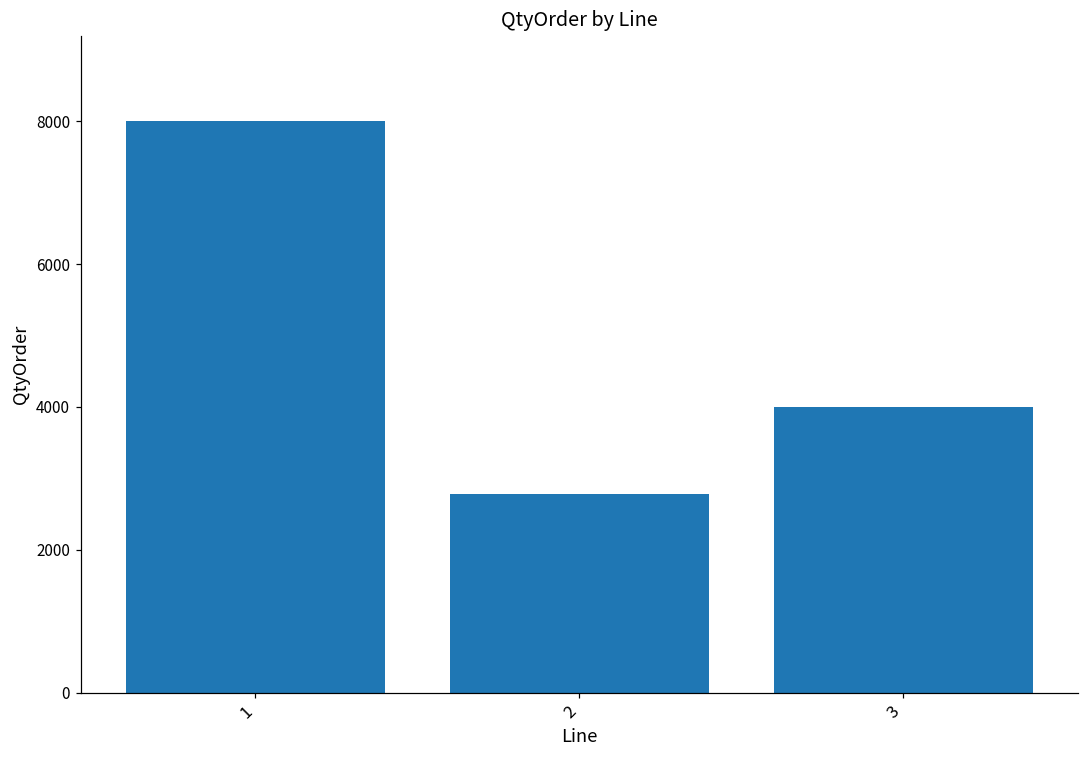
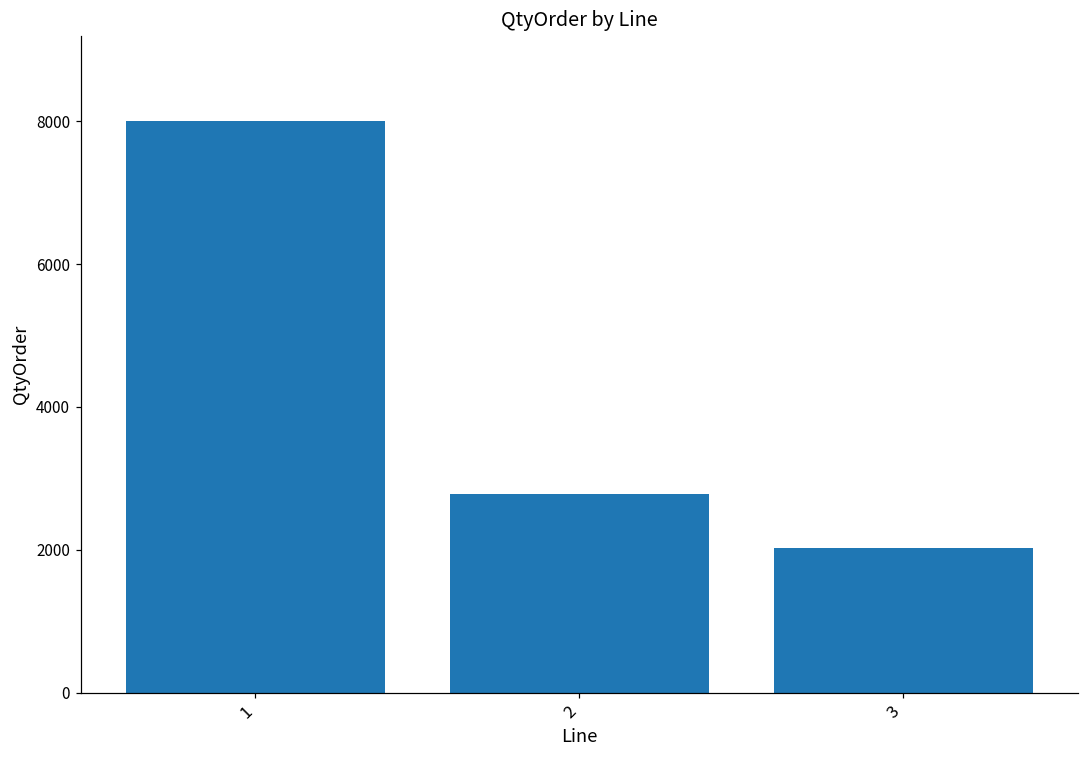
3: 4000 -> 2000
